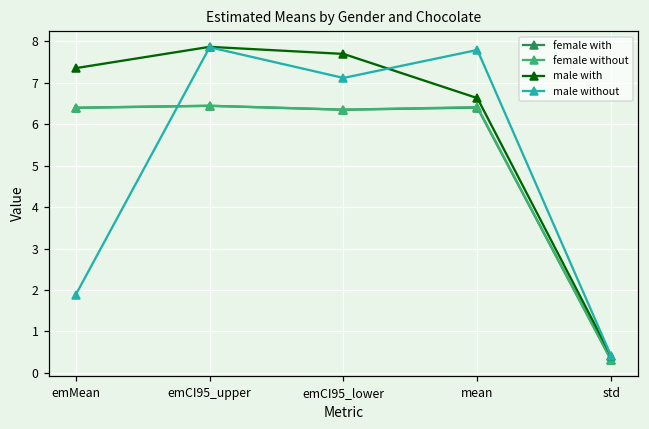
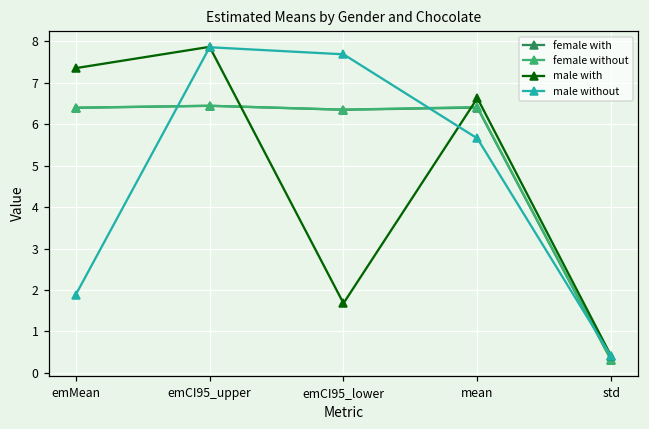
male with, emCI95_lower: 7.7 -> 1.7
male without, emCI95_lower: 7.1 -> 7.7
male without, mean: 7.8 -> 5.7
